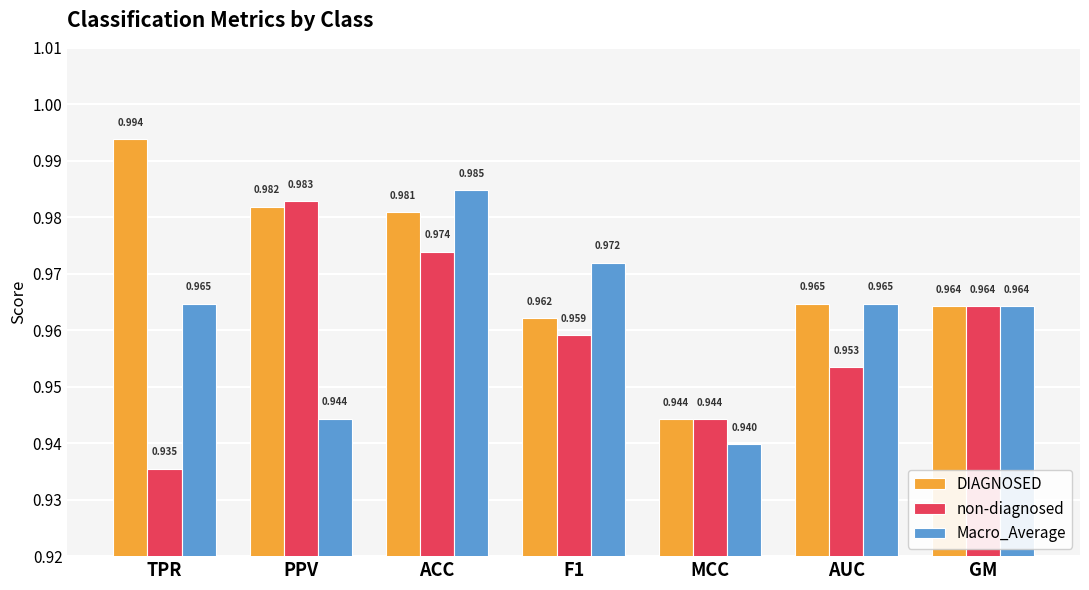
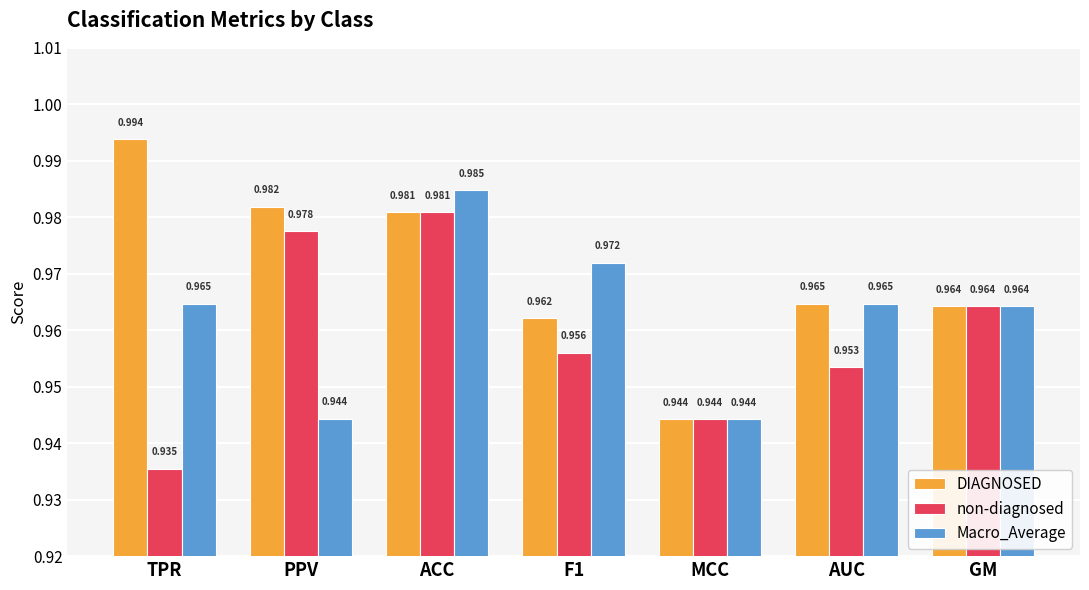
non-diagnosed, PPV: 0.983 -> 0.978
non-diagnosed, ACC: 0.974 -> 0.981
non-diagnosed, F1: 0.959 -> 0.956
Macro_Average, MCC: 0.940 -> 0.944
